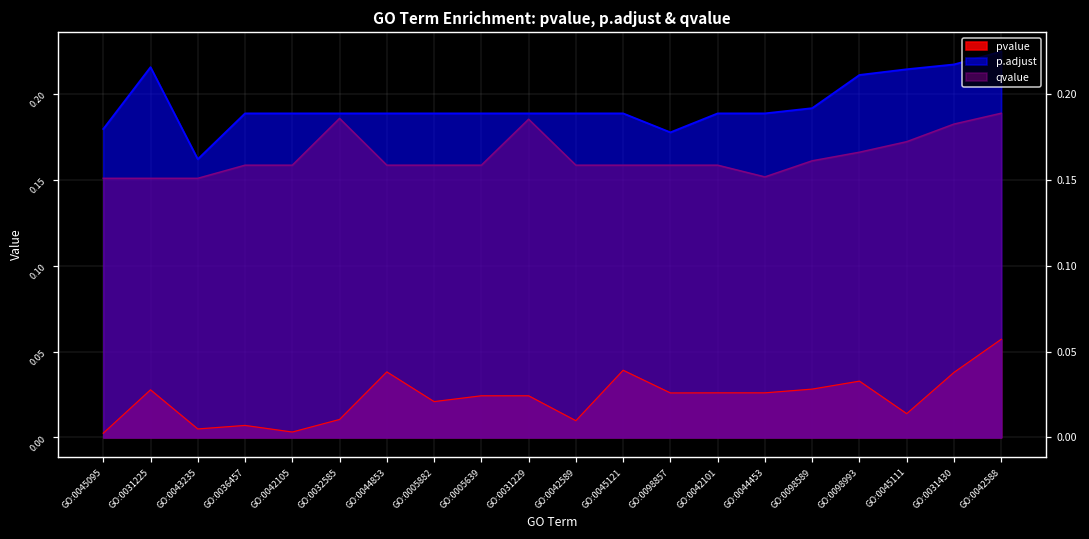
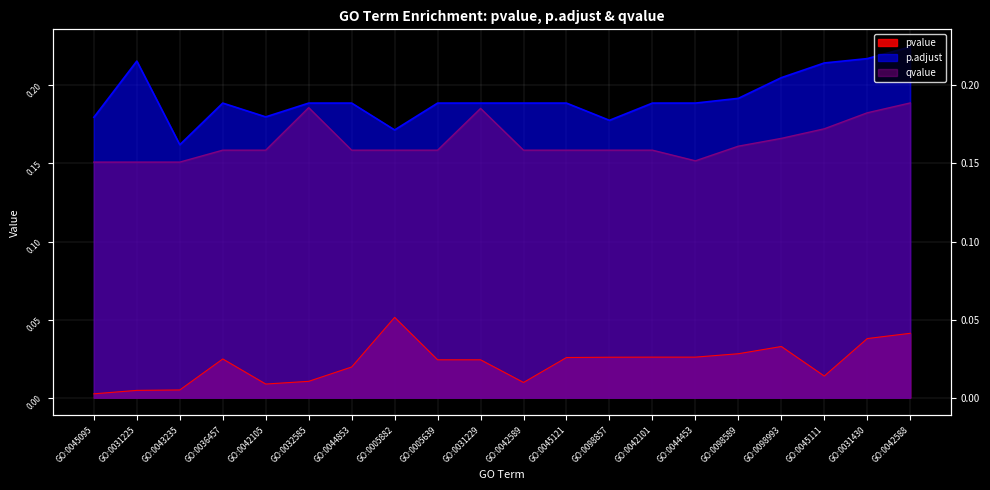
pvalue, GO:0031225: 0.028 -> 0.005
pvalue, GO:0036457: 0.007 -> 0.025
pvalue, GO:0042105: 0.003 -> 0.009
p.adjust, GO:0042105: 0.189 -> 0.180
pvalue, GO:0044853: 0.038 -> 0.020
pvalue, GO:0005882: 0.021 -> 0.051
p.adjust, GO:0005882: 0.189 -> 0.171
pvalue, GO:0045121: 0.039 -> 0.026
p.adjust, GO:0098993: 0.211 -> 0.205
pvalue, GO:0042588: 0.057 -> 0.041
